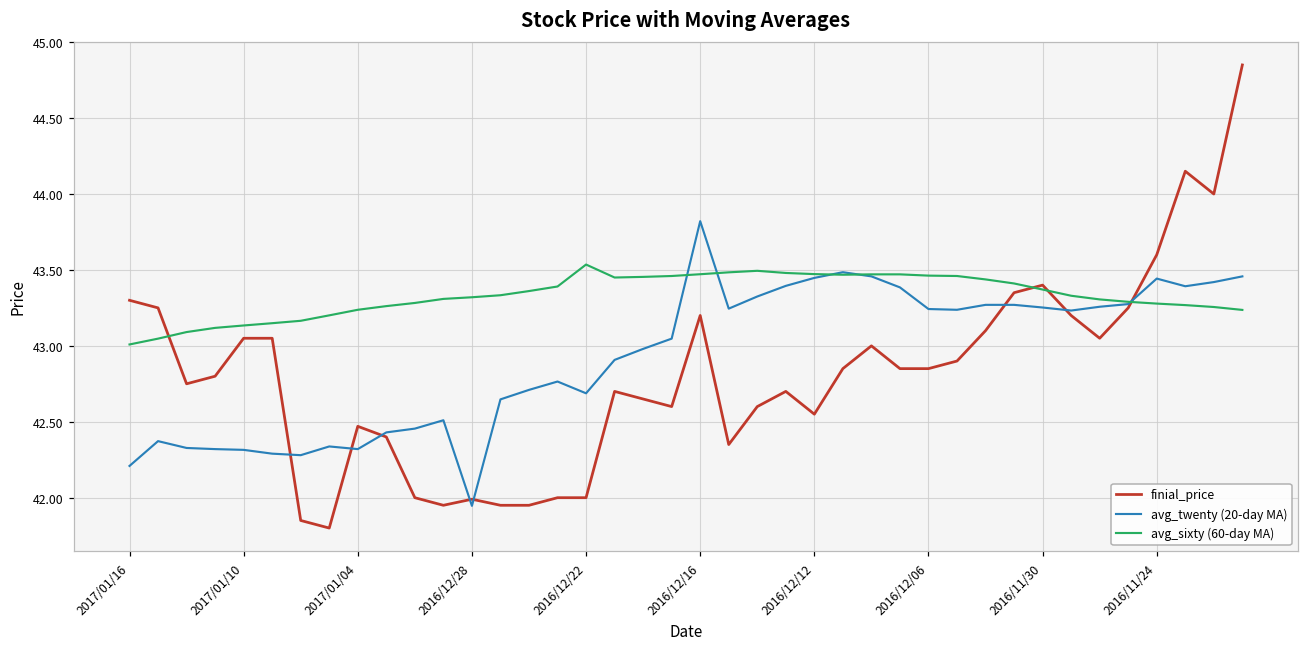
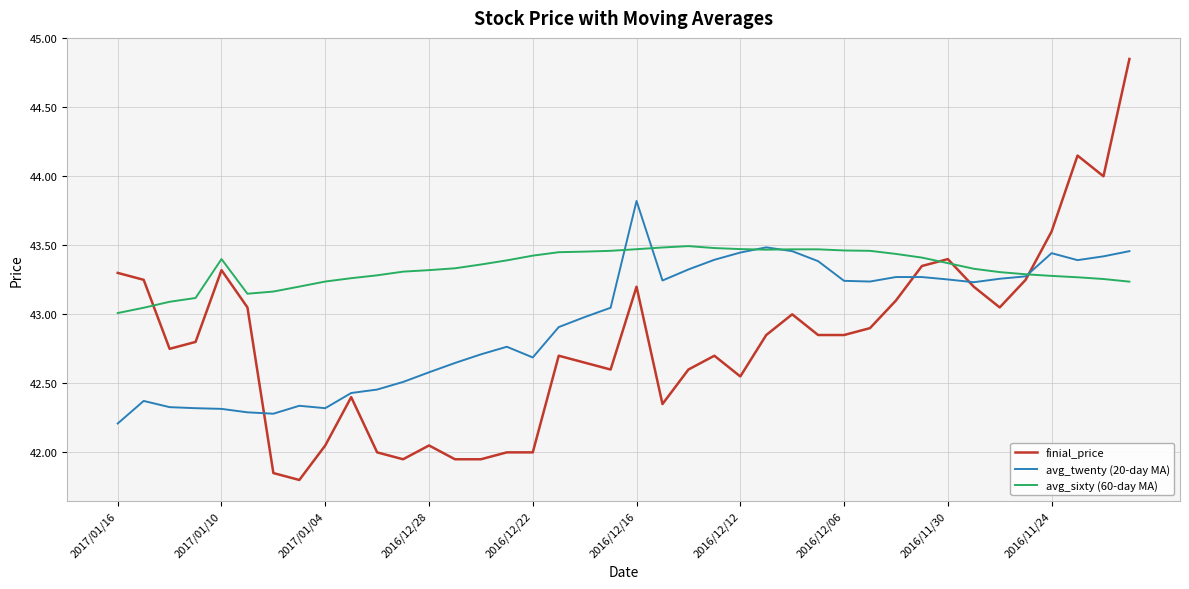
finial_price, 2017/01/10: 43.05 -> 43.32
avg_sixty (60-day MA), 2017/01/10: 43.13 -> 43.40
finial_price, 2017/01/04: 42.47 -> 42.05
finial_price, 2016/12/28: 41.99 -> 42.05
avg_twenty (20-day MA), 2016/12/28: 41.95 -> 42.58
avg_sixty (60-day MA), 2016/12/22: 43.54 -> 43.42
